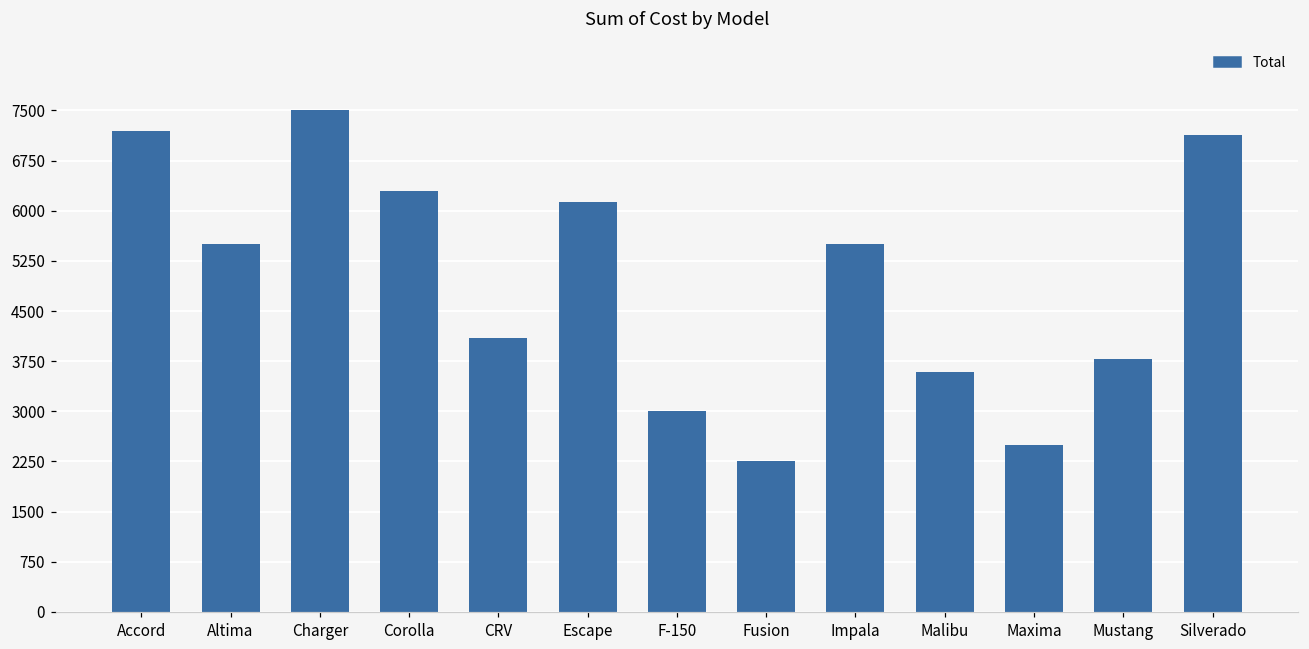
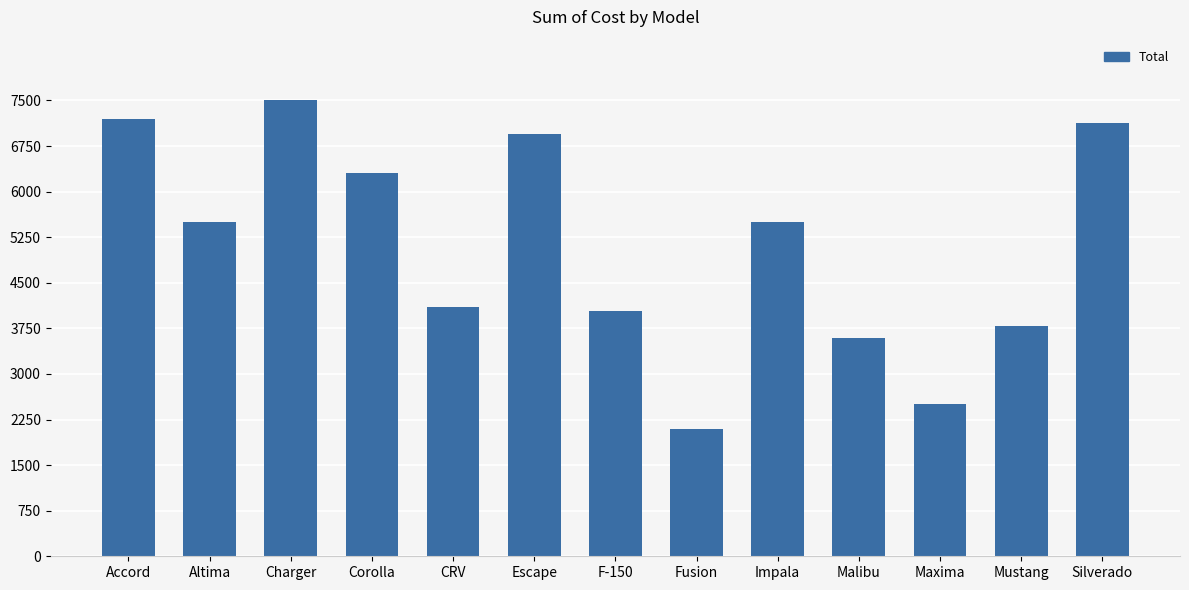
Escape: 6100 -> 7000
F-150: 3000 -> 4000
Fusion: 2300 -> 2100
